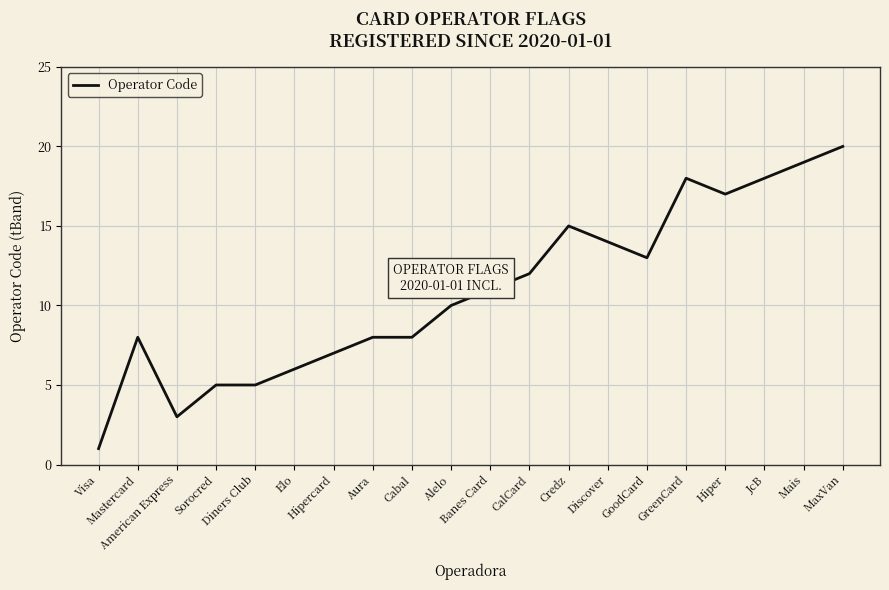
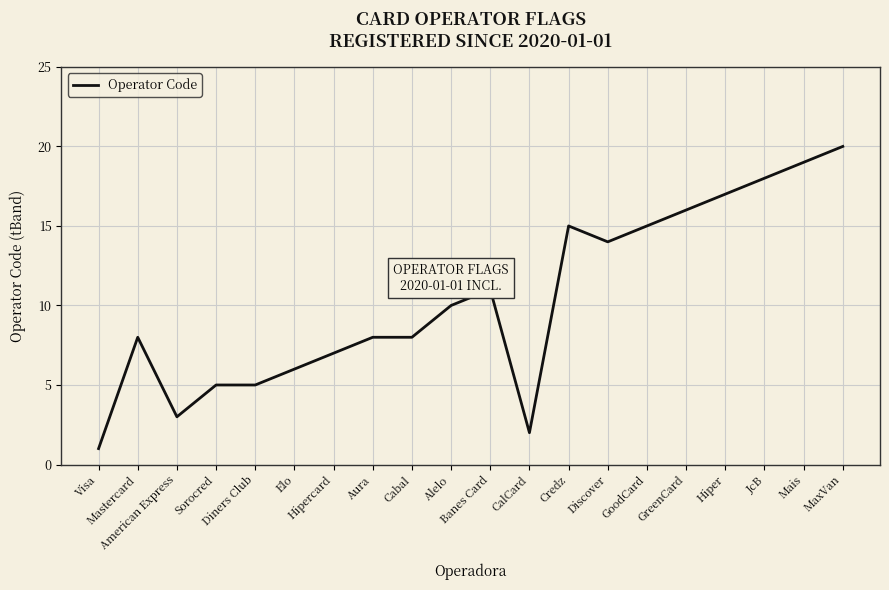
CalCard: 12 -> 2
GoodCard: 13 -> 15
GreenCard: 18 -> 16
